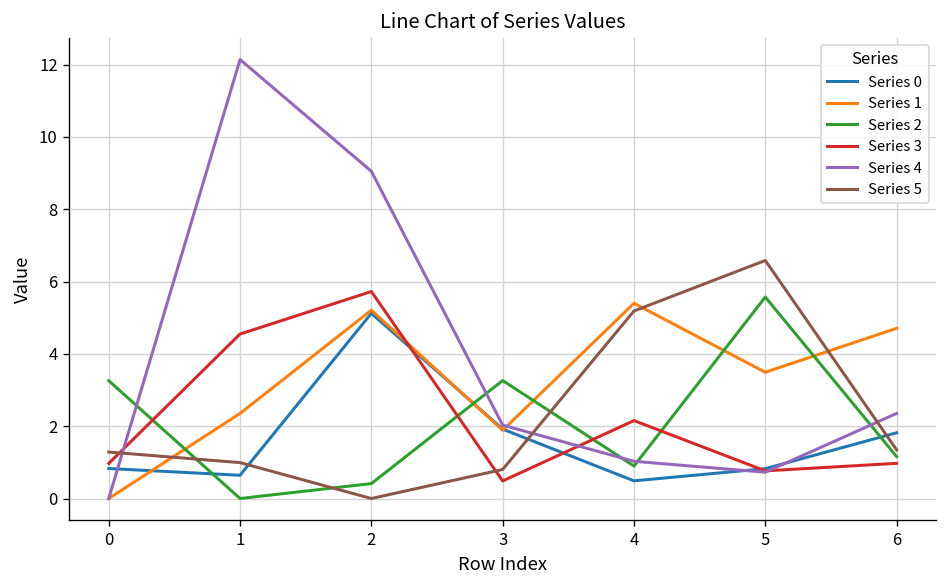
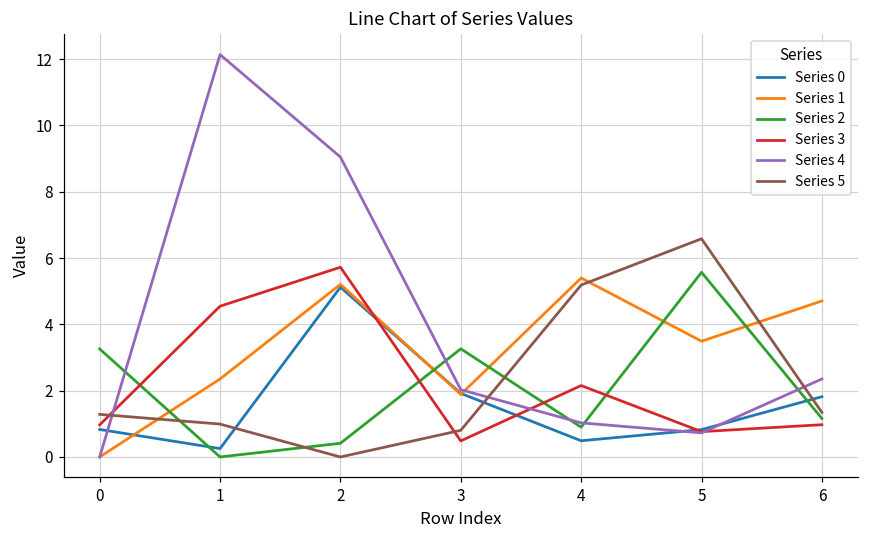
Series 0, 1: 0.6 -> 0.3
